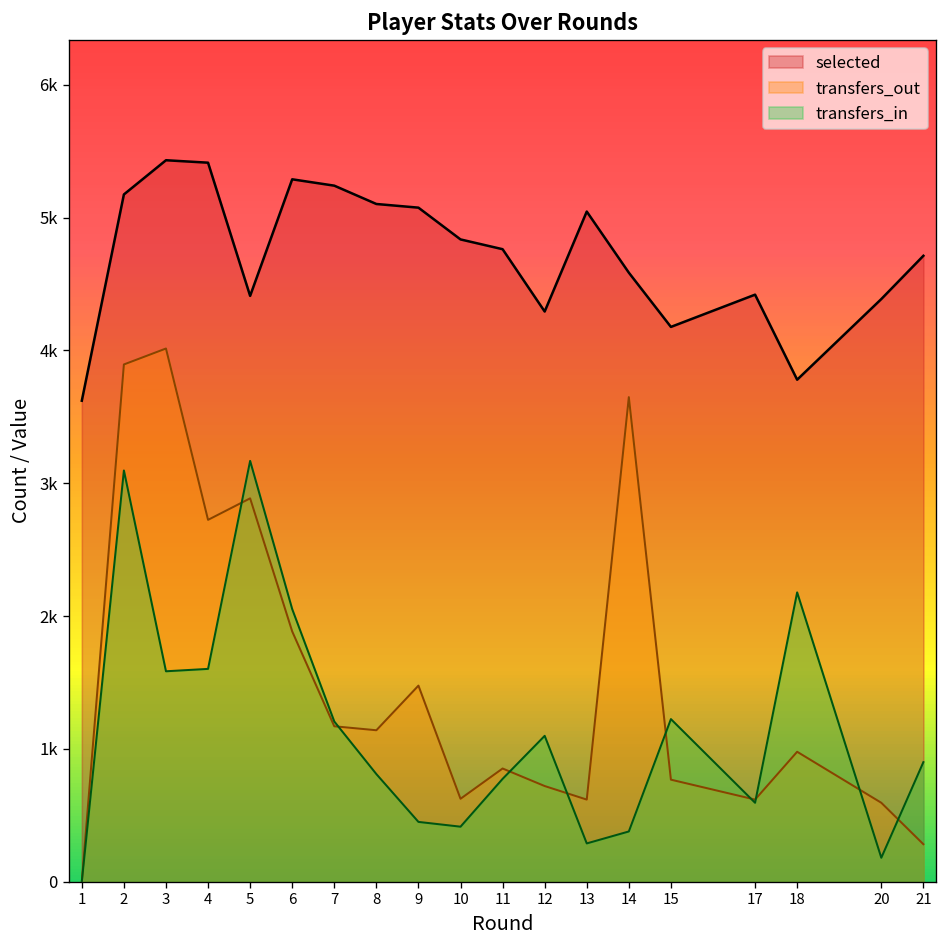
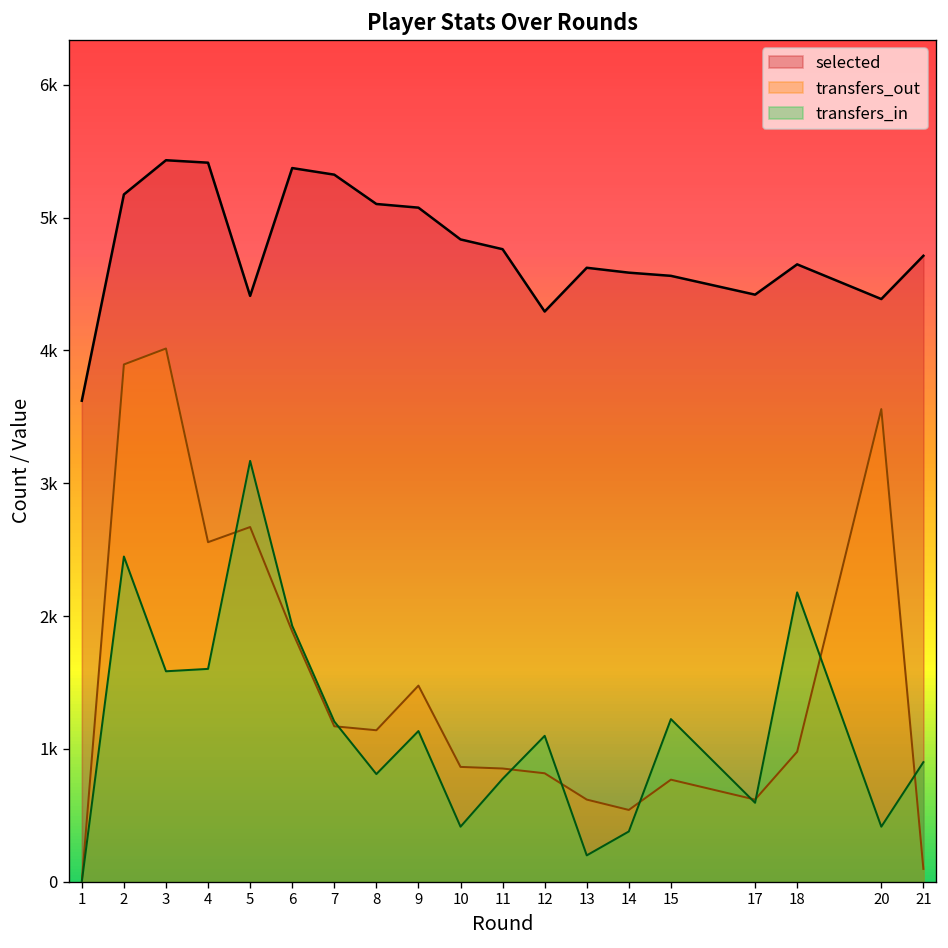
transfers_in, 2: 3100 -> 2450
transfers_out, 4: 2720 -> 2560
transfers_out, 5: 2890 -> 2670
selected, 6: 5290 -> 5370
transfers_in, 6: 2050 -> 1930
selected, 7: 5240 -> 5320
transfers_in, 9: 450 -> 1130
transfers_out, 10: 620 -> 860
transfers_out, 12: 720 -> 820
selected, 13: 5050 -> 4620
transfers_in, 13: 290 -> 200
transfers_out, 14: 3650 -> 540
selected, 15: 4180 -> 4560
selected, 18: 3780 -> 4650
transfers_out, 20: 590 -> 3560
transfers_in, 20: 180 -> 410
transfers_out, 21: 280 -> 100
